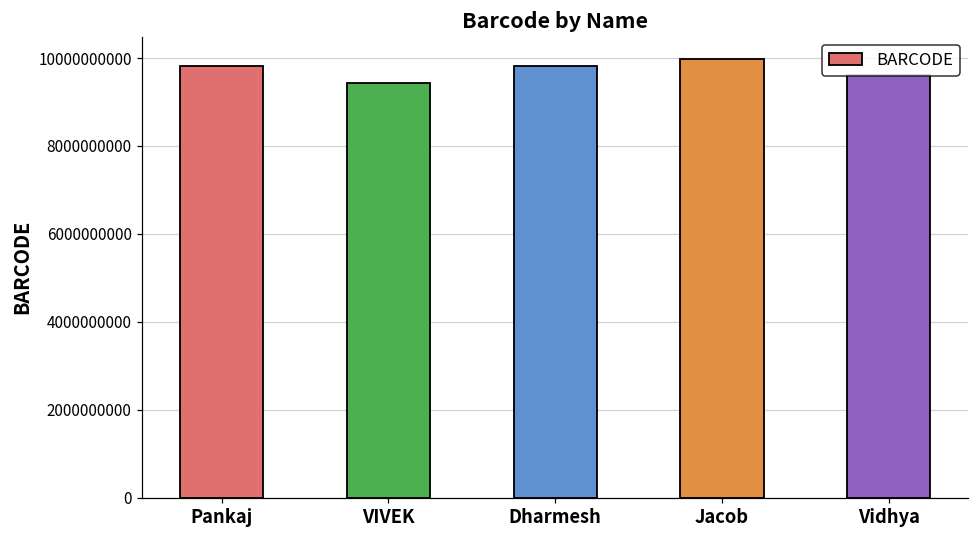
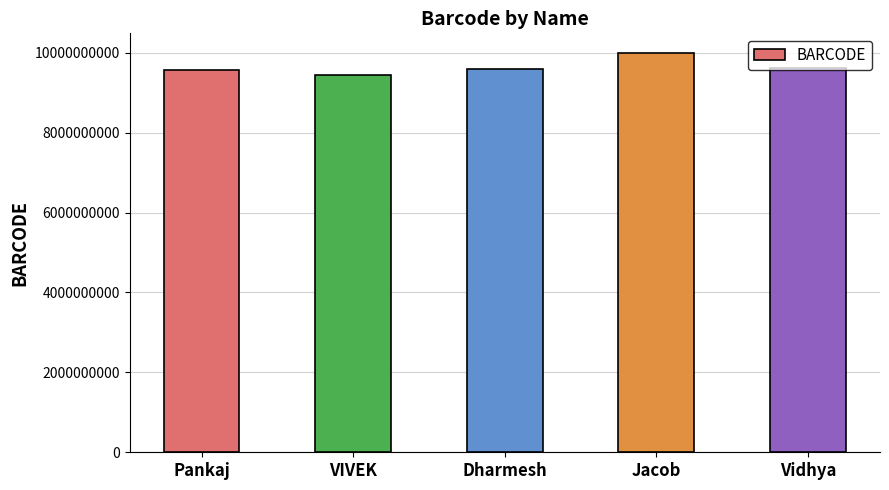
Pankaj: 9800000000 -> 9600000000
Dharmesh: 9800000000 -> 9600000000
